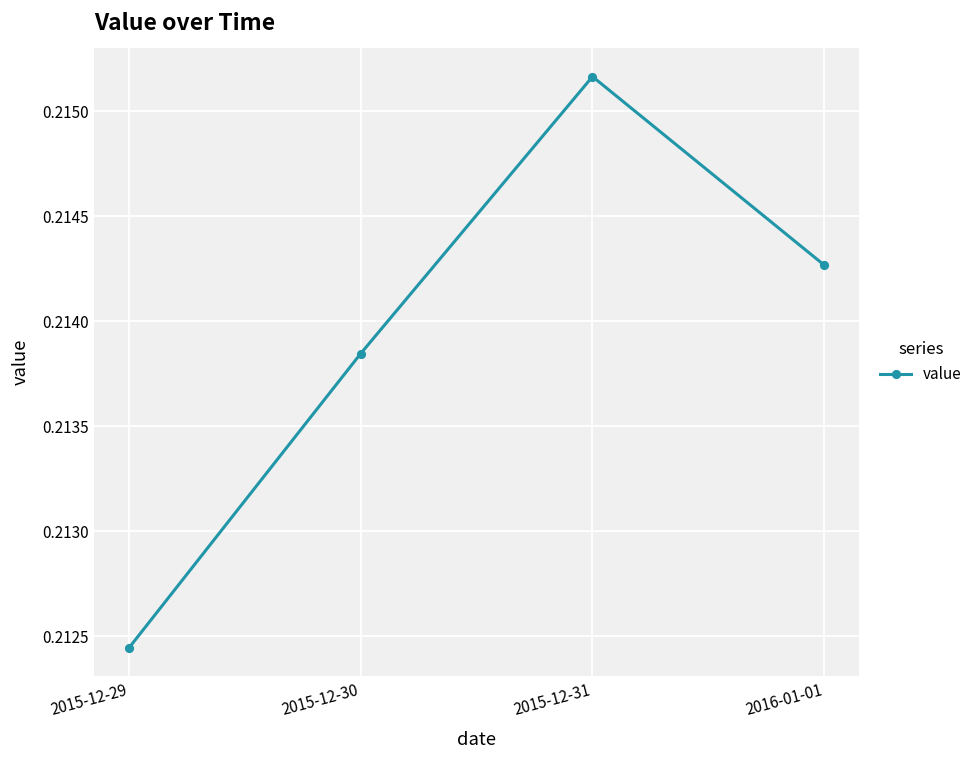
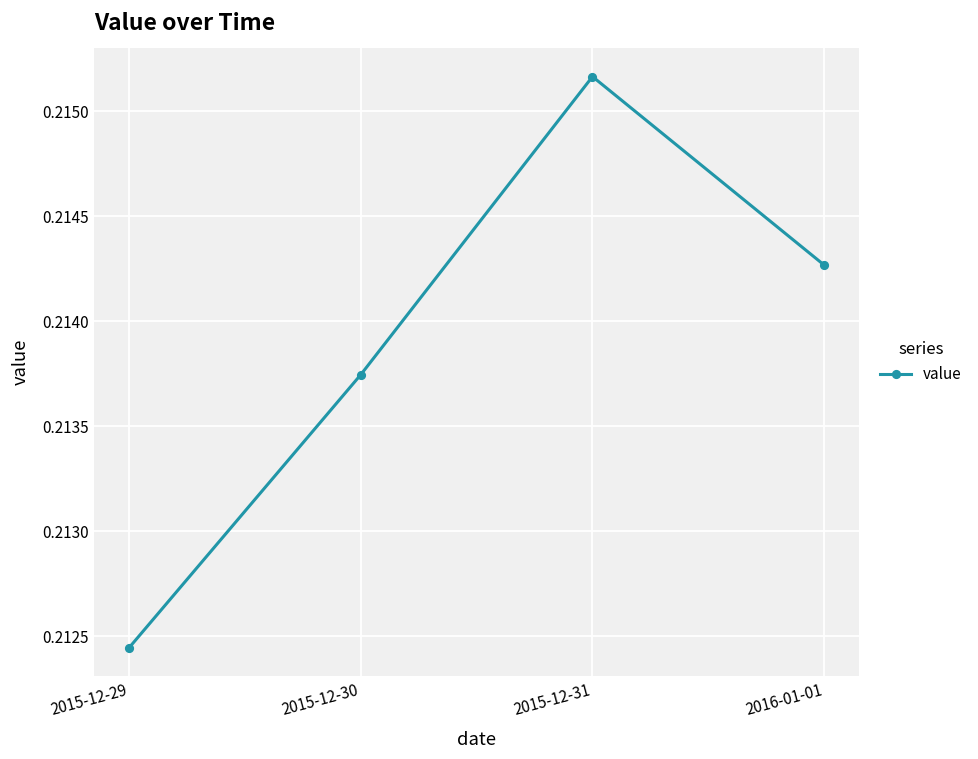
2015-12-30: 0.21385 -> 0.21375
